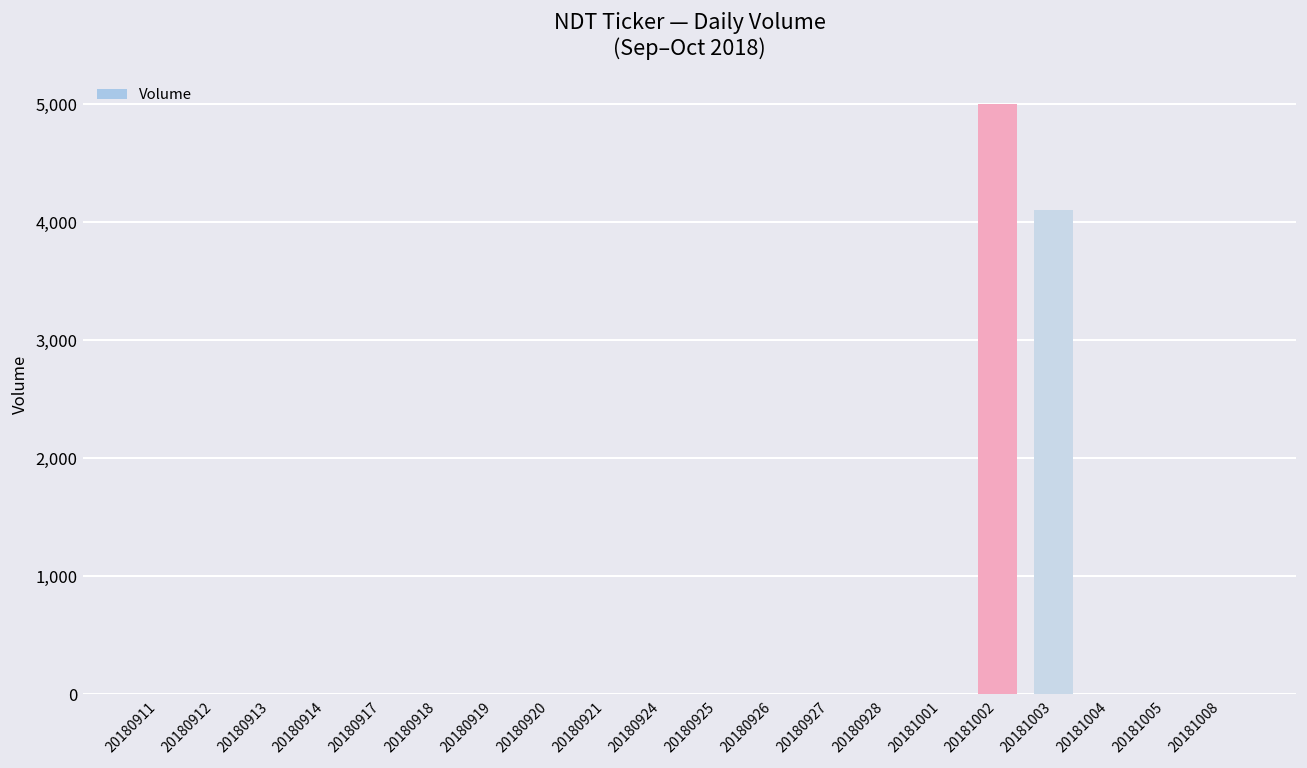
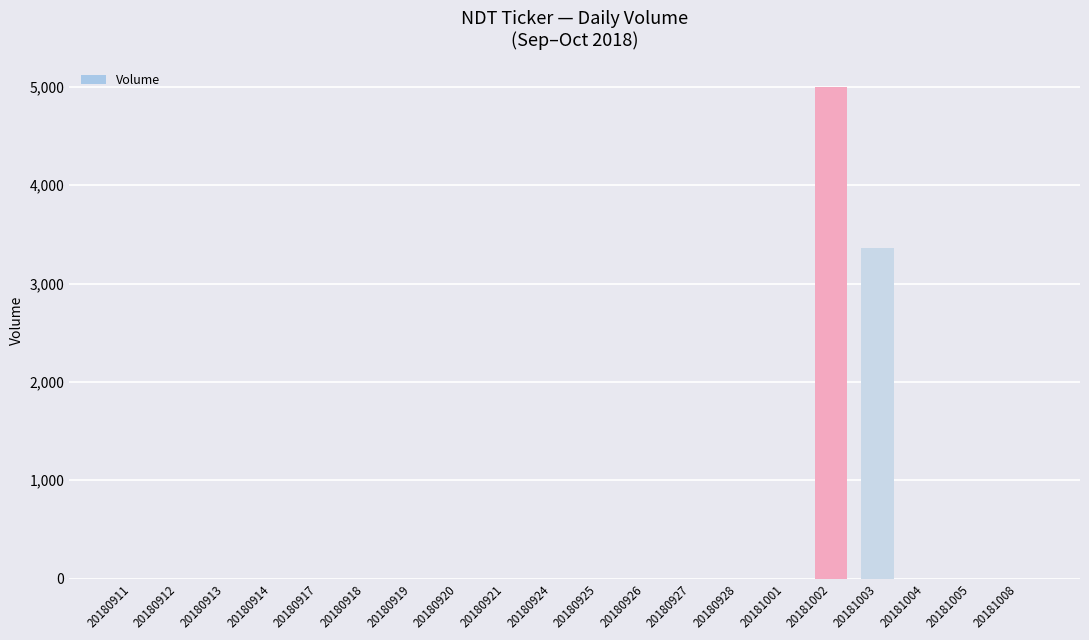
20181003: 4,100 -> 3,400
